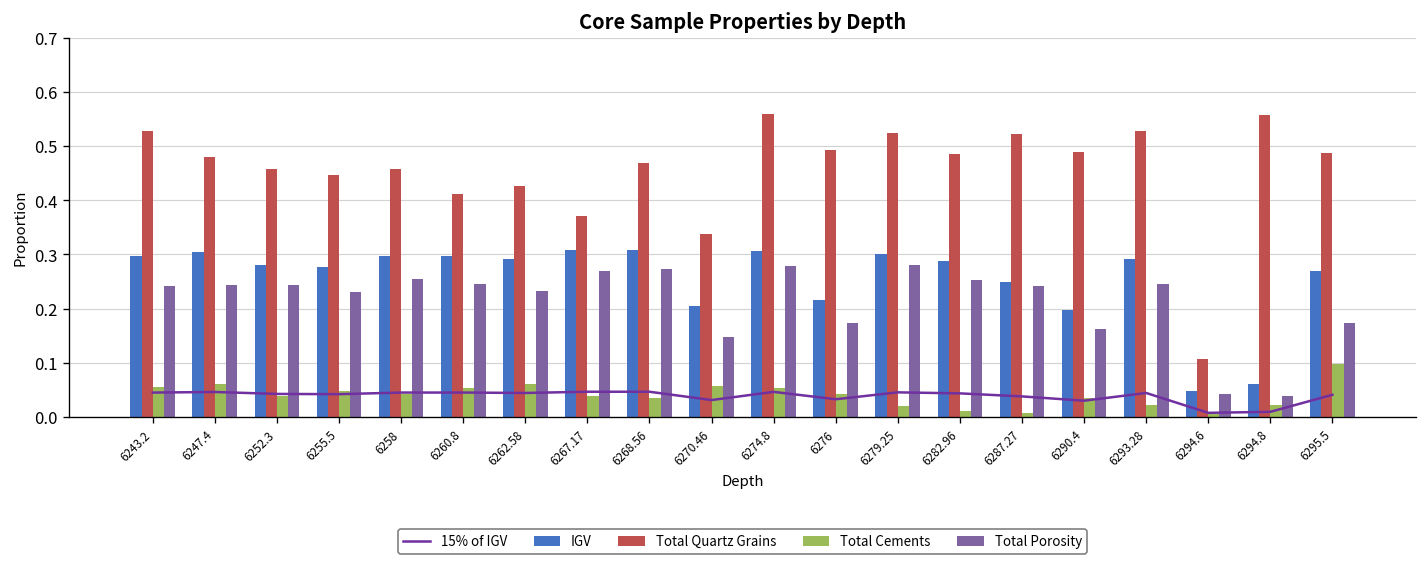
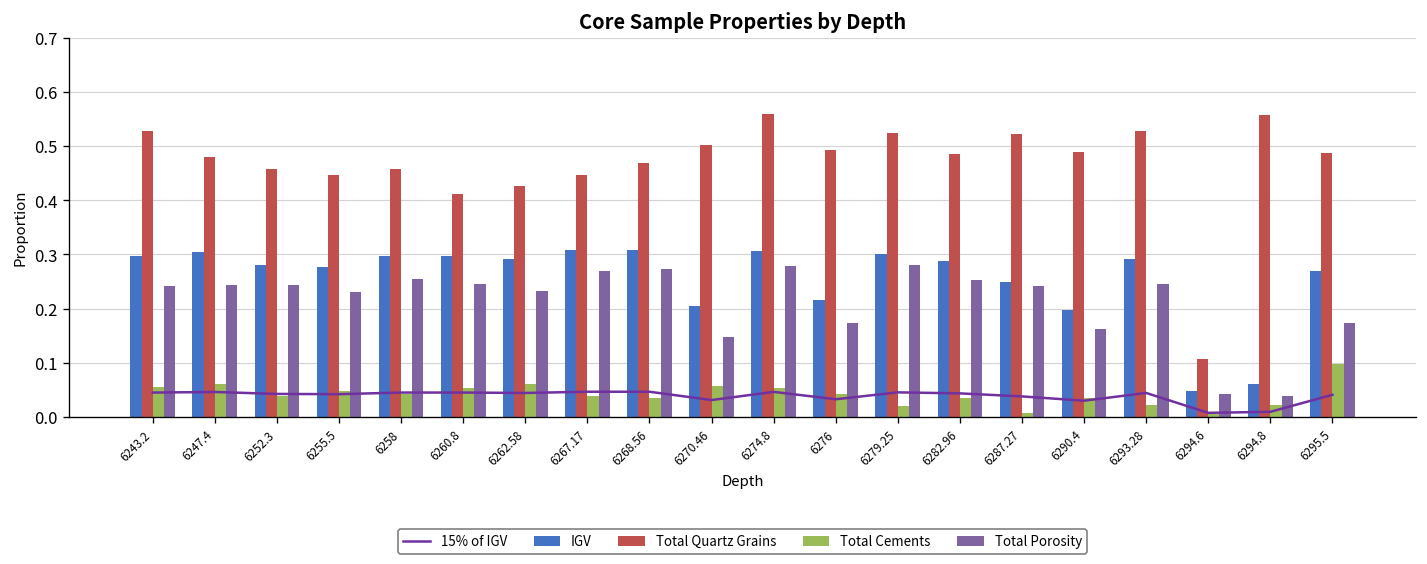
Total Quartz Grains, 6267.17: 0.37 -> 0.45
Total Quartz Grains, 6270.46: 0.34 -> 0.50
Total Cements, 6282.96: 0.01 -> 0.04
